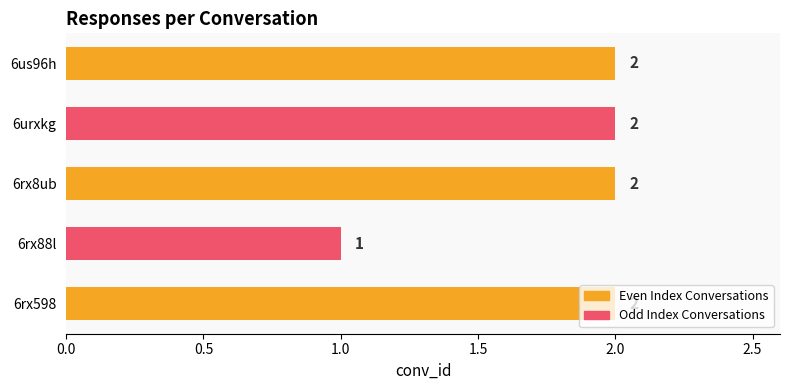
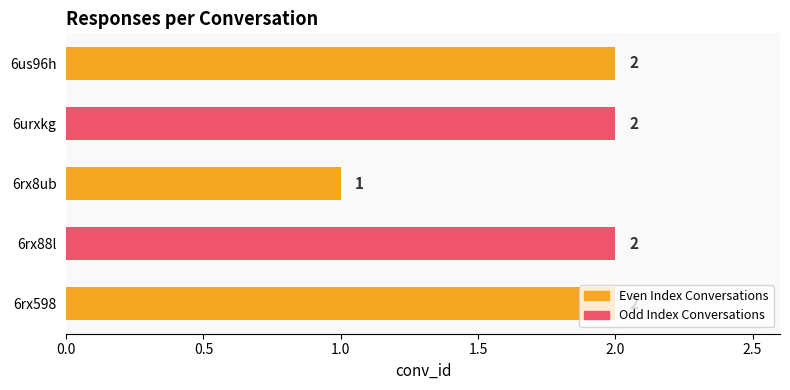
6rx8ub: 2 -> 1
6rx88l: 1 -> 2
